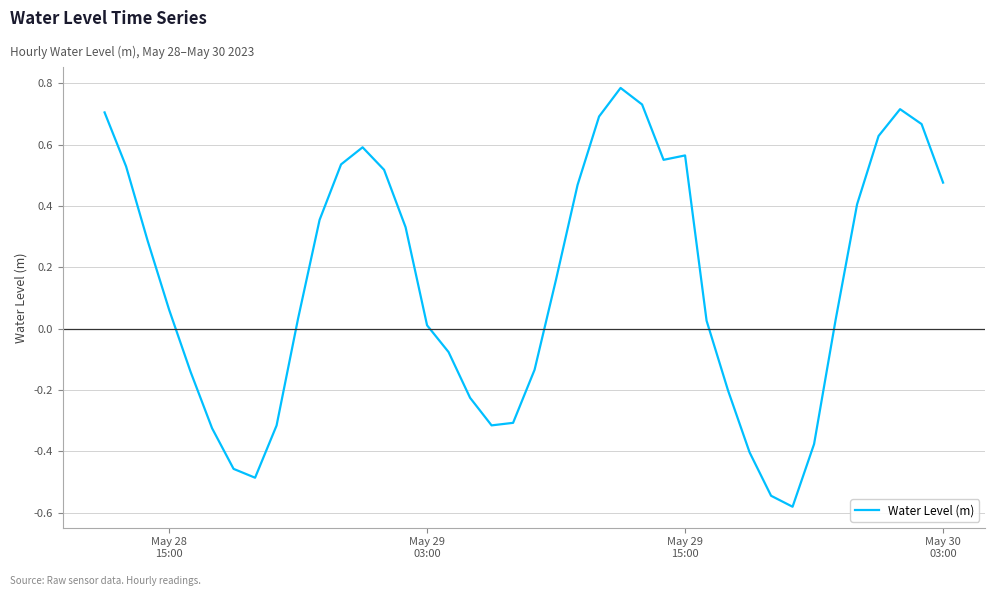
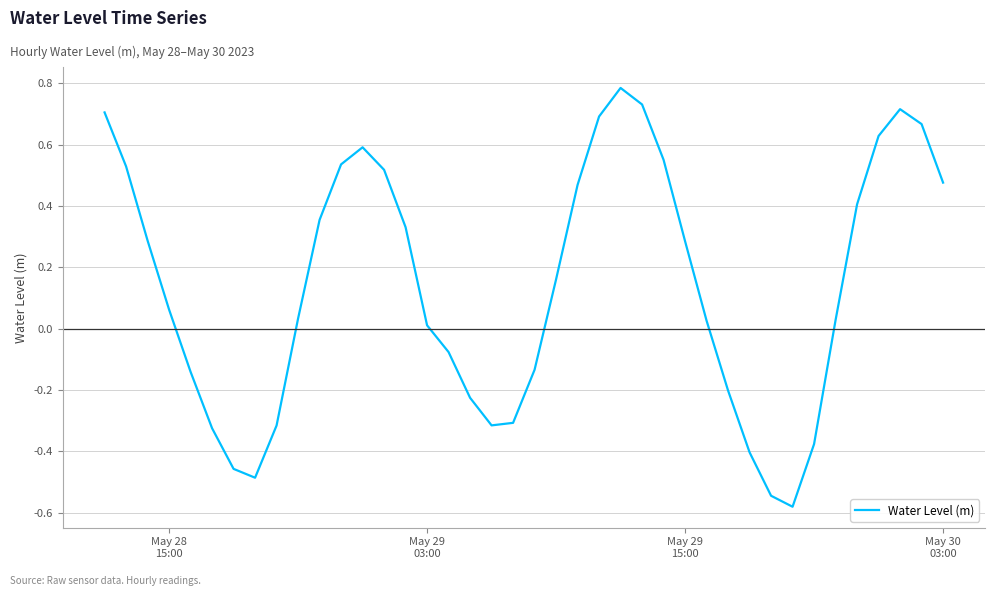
May 29 15:00: 0.57 -> 0.29
